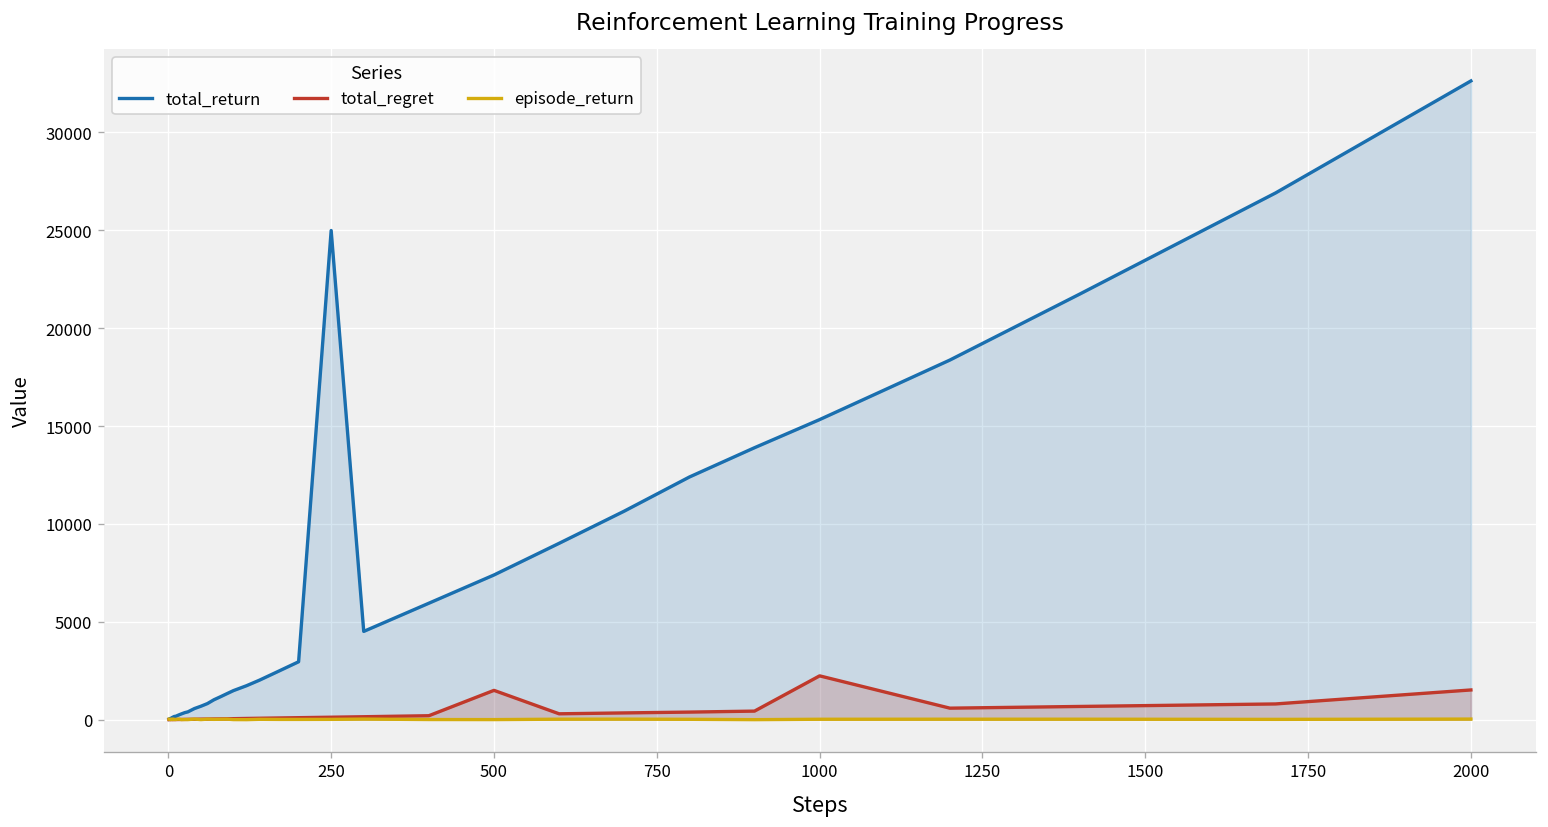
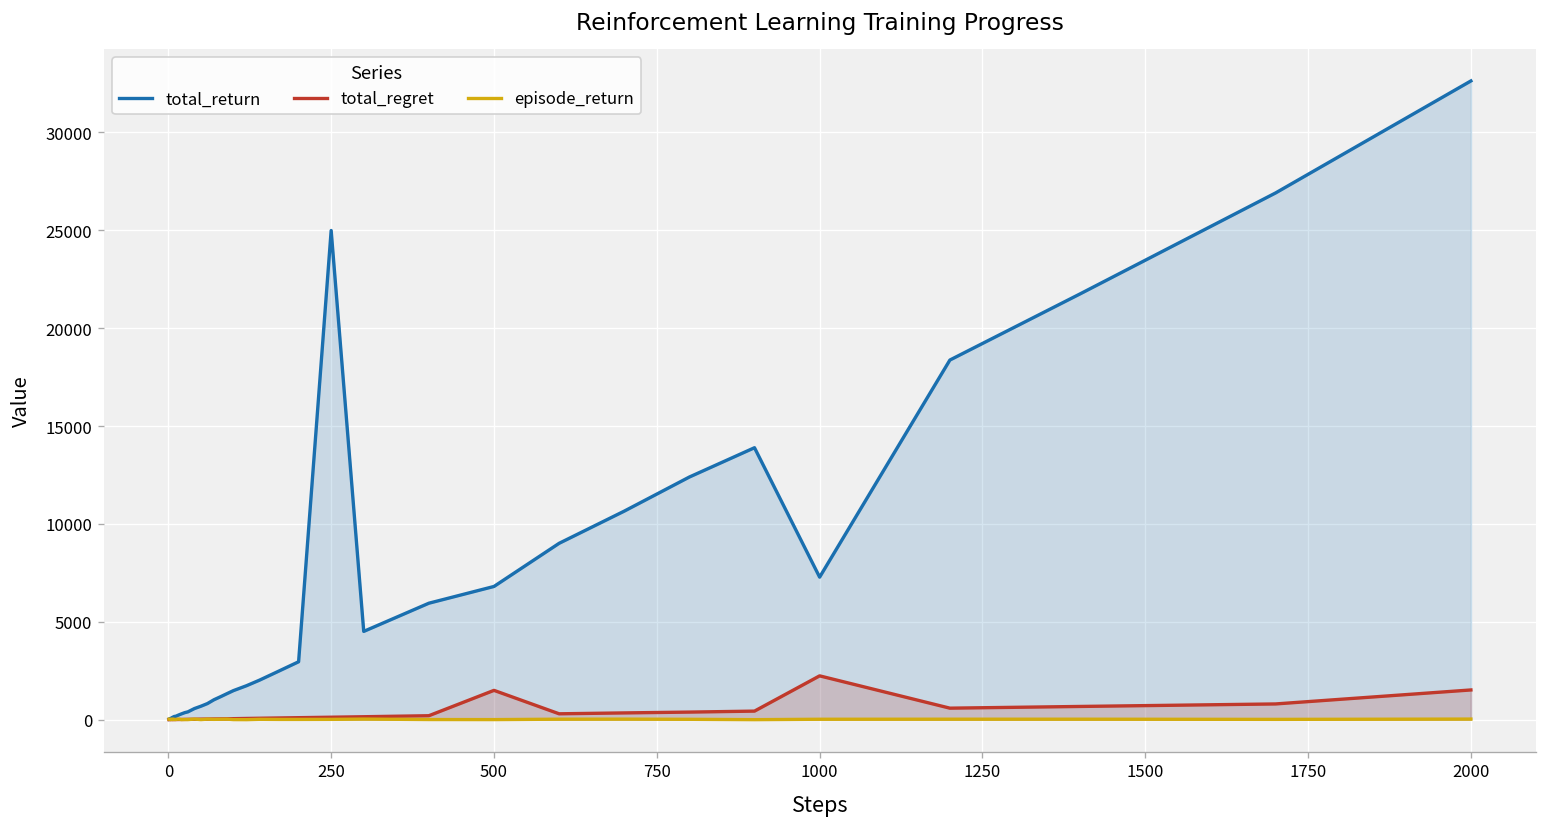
total_return, 500: 7400 -> 6800
total_return, 1000: 15300 -> 7300
